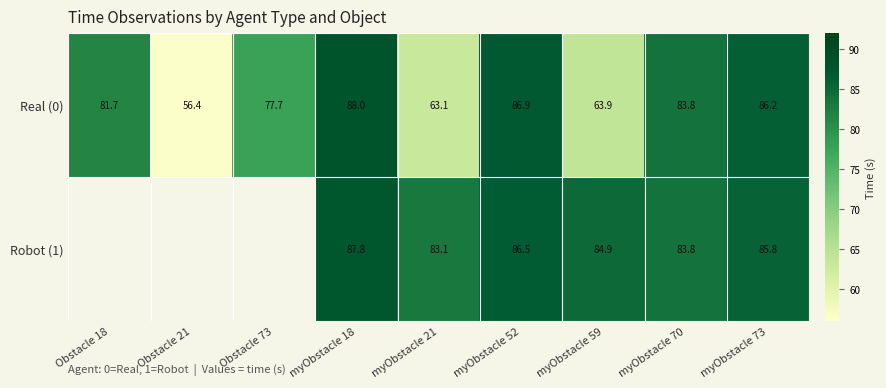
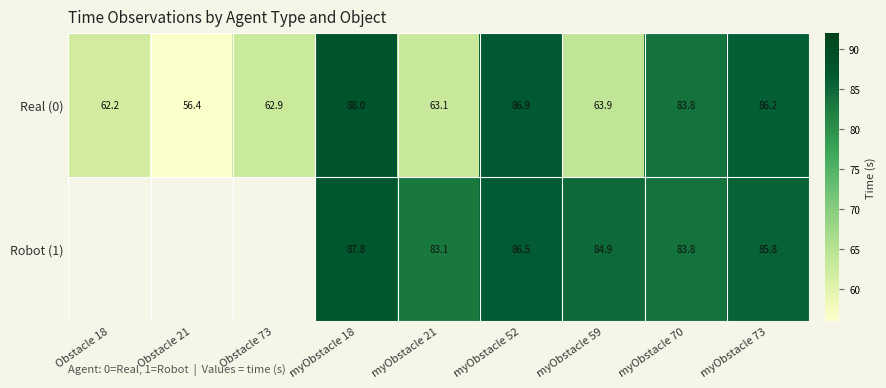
Real (0), Obstacle 18: 81.7 -> 62.2
Real (0), Obstacle 73: 77.7 -> 62.9
